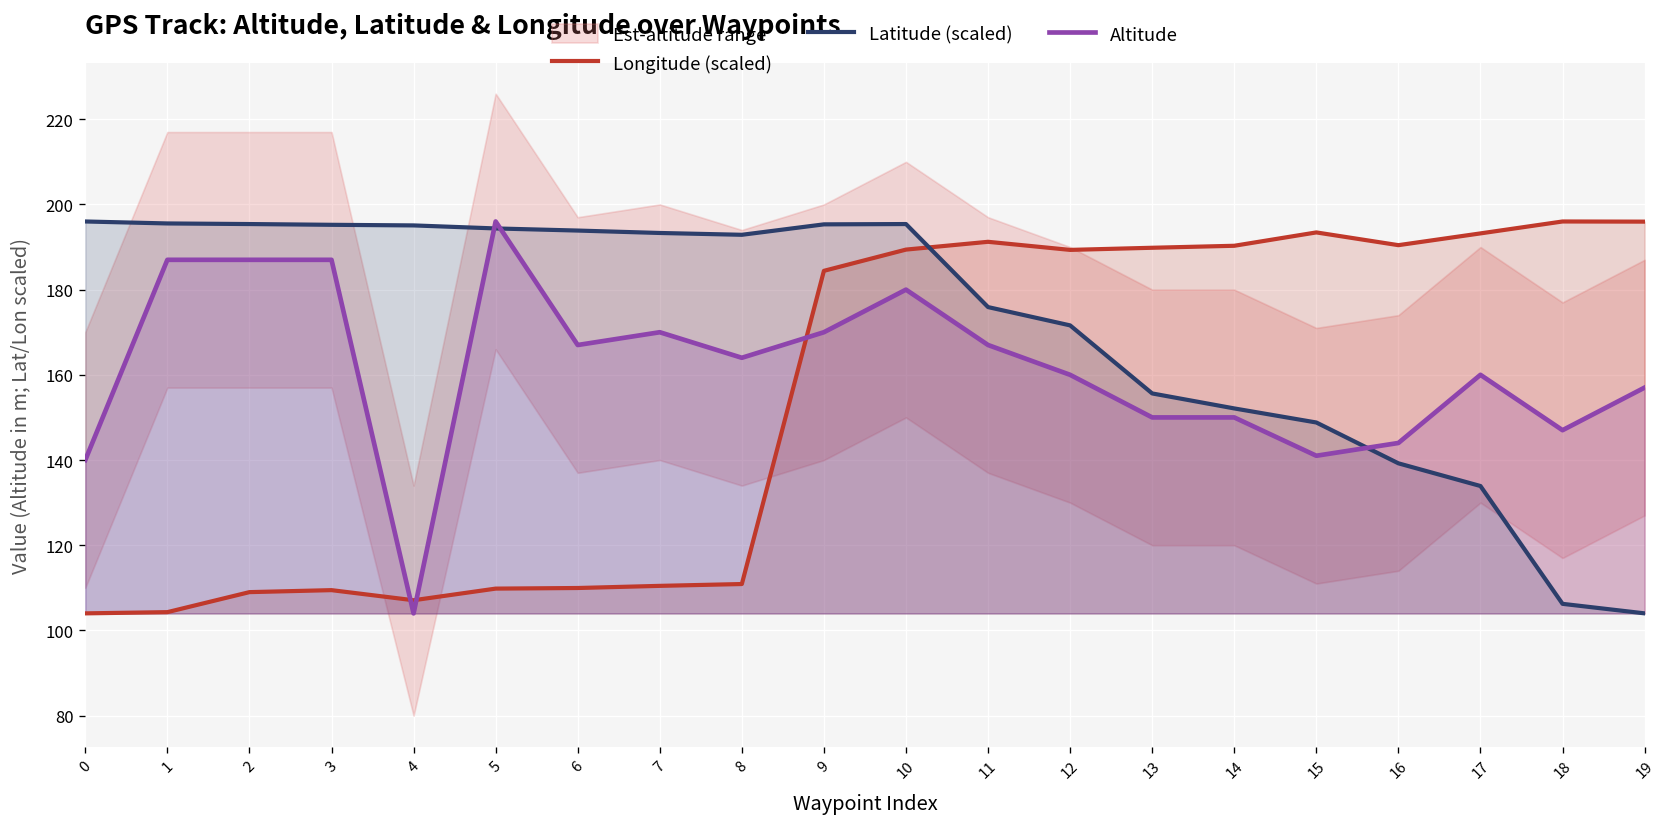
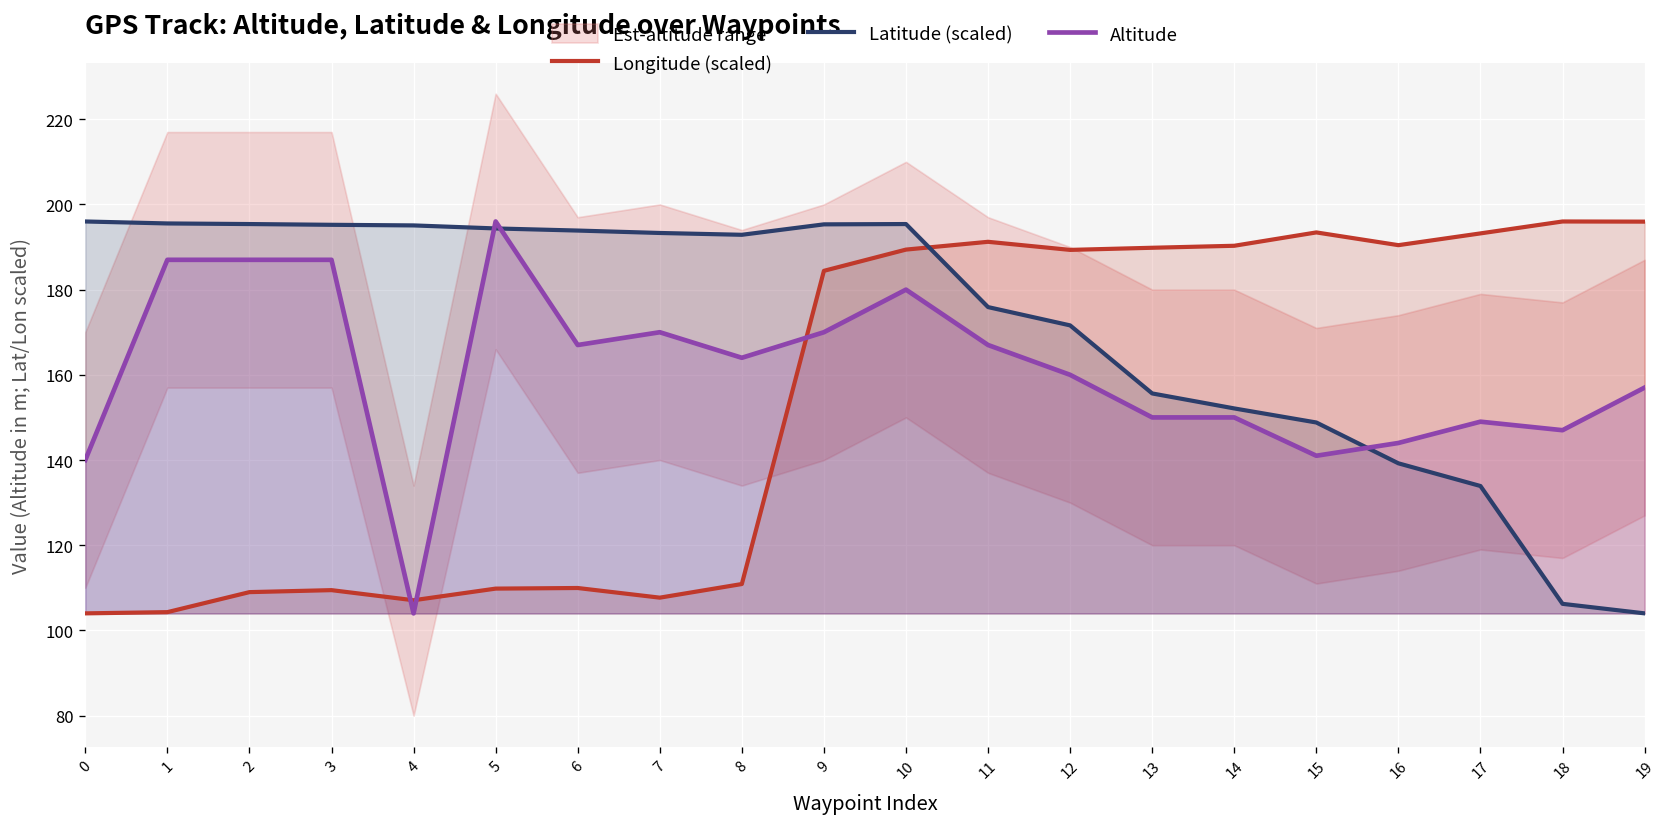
Longitude (scaled), 7: 110 -> 108
Altitude, 17: 160 -> 149
